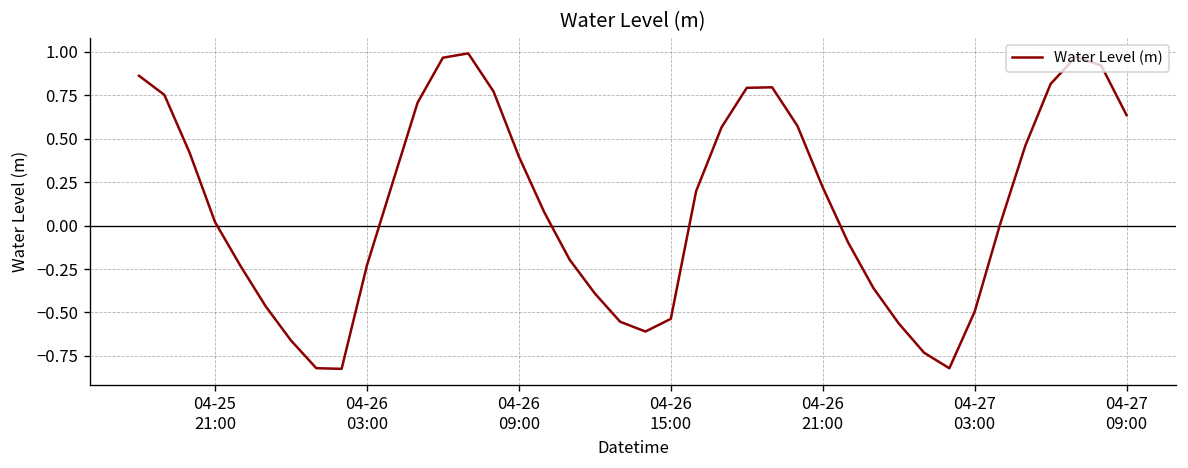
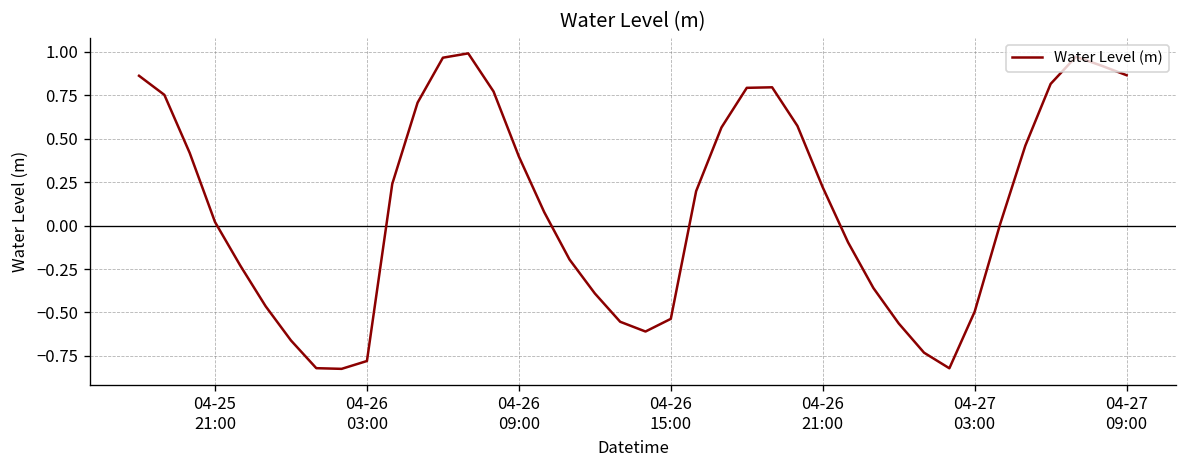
04-26 03:00: -0.23 -> -0.78
04-27 09:00: 0.63 -> 0.87
